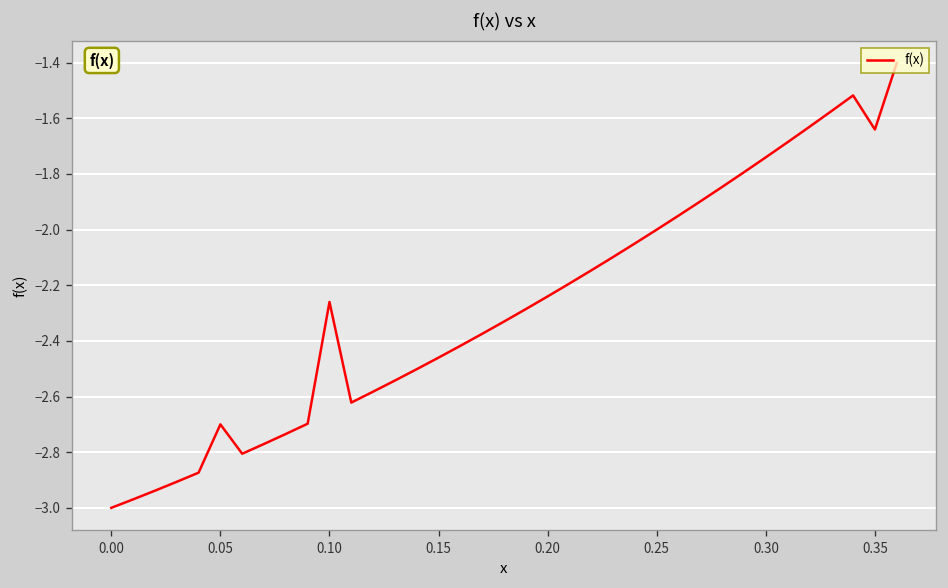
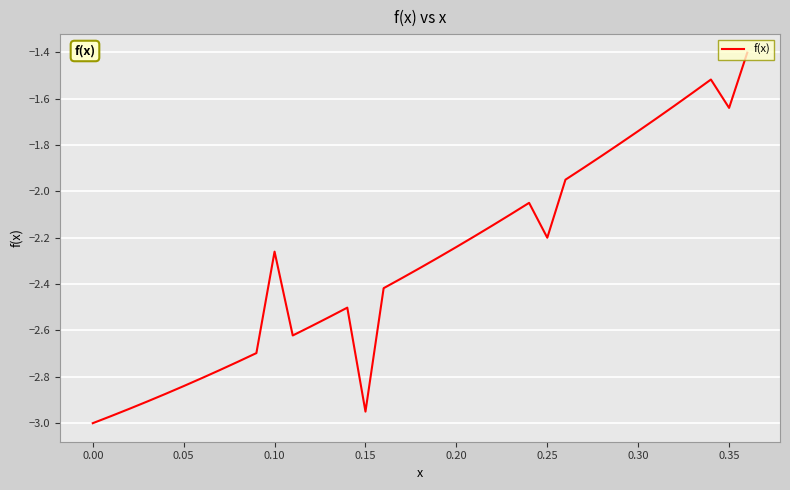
0.05: -2.70 -> -2.84
0.15: -2.46 -> -2.95
0.25: -2.0 -> -2.2
